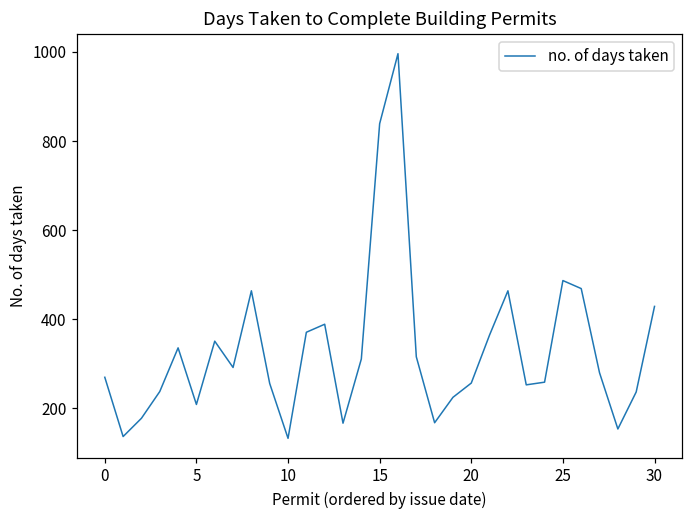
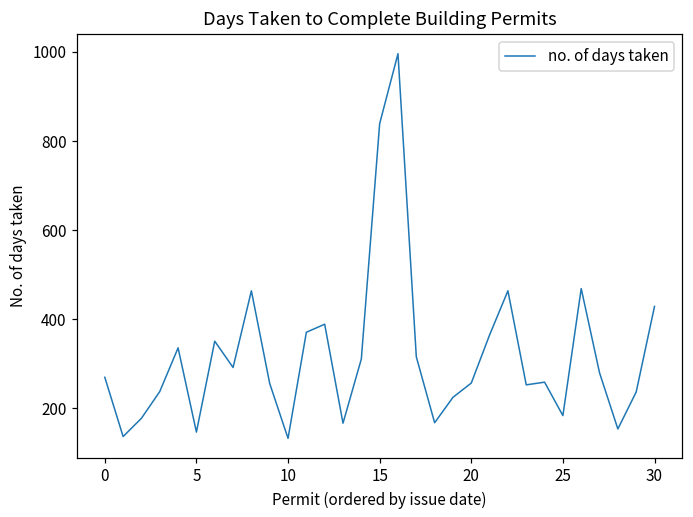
5: 210 -> 150
25: 490 -> 180
